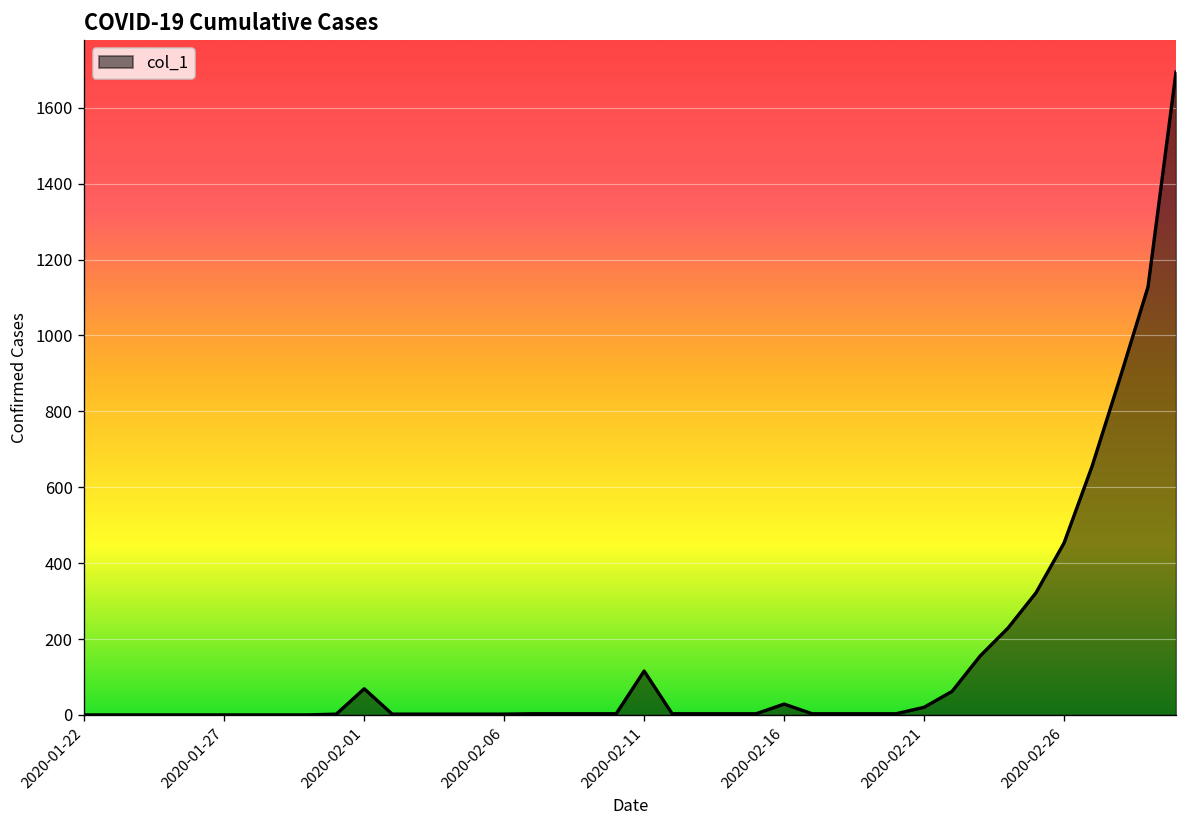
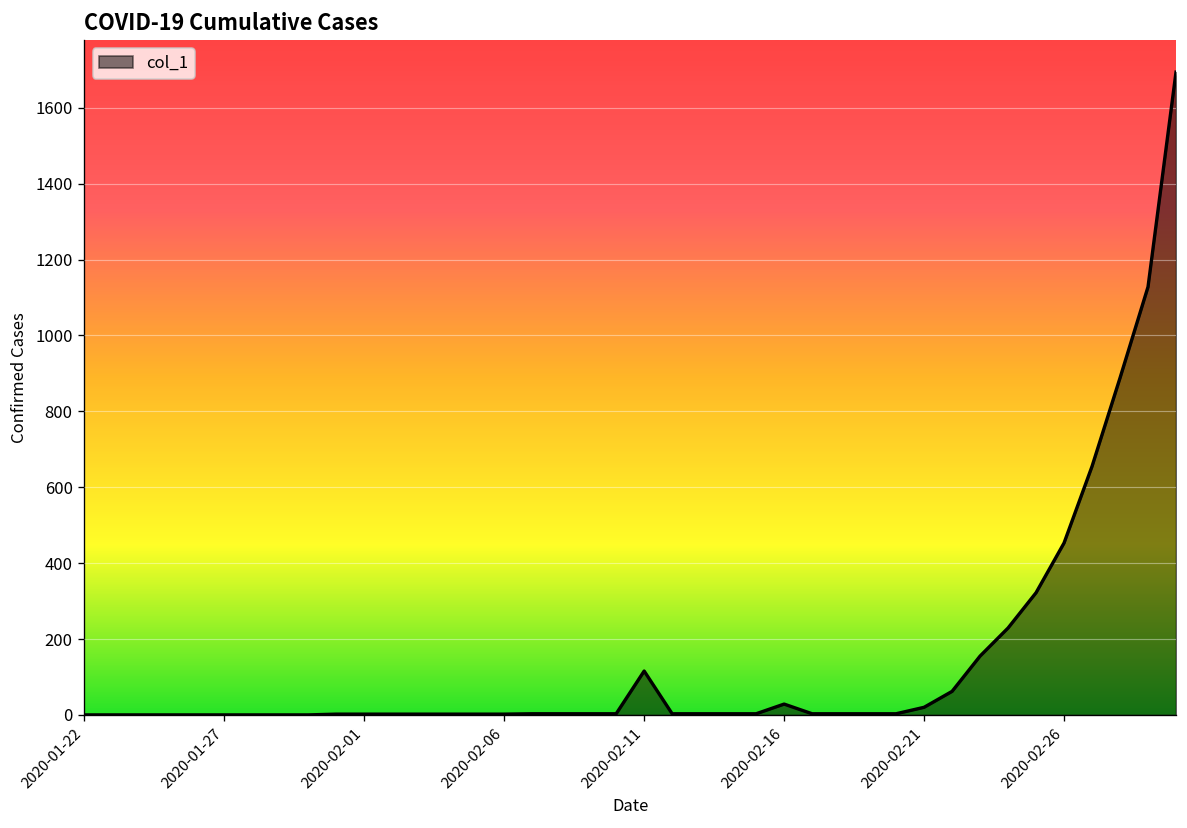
2020-02-01: 70 -> 0
